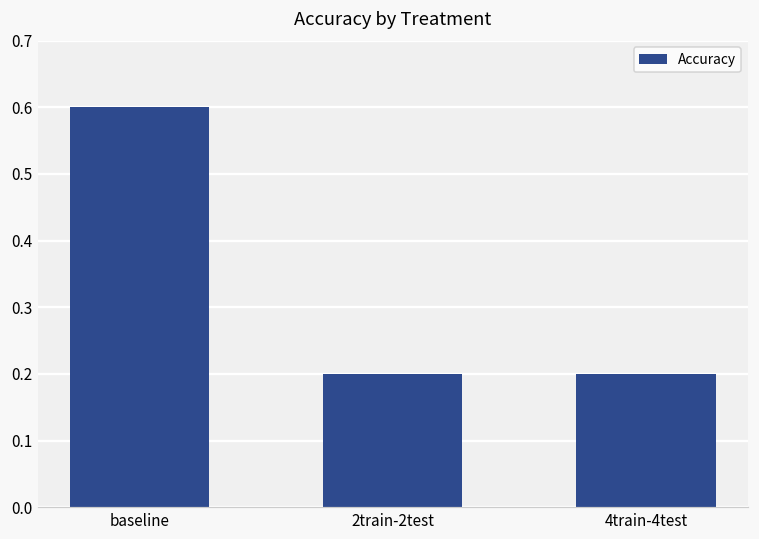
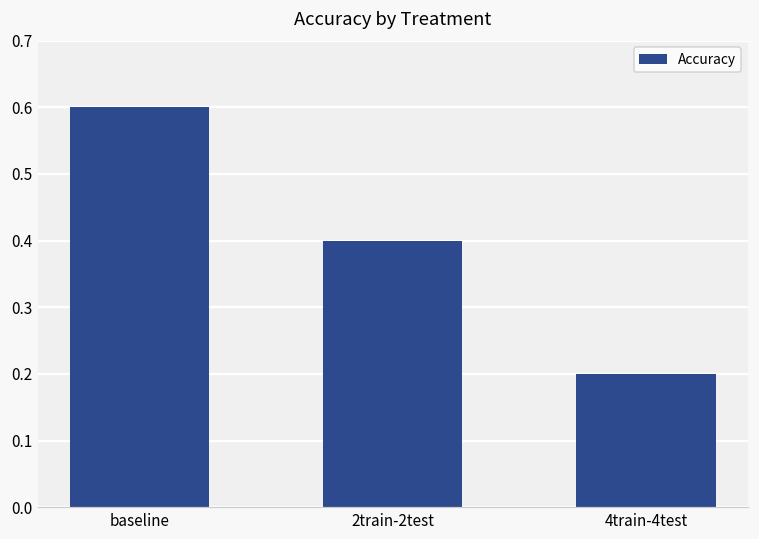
2train-2test: 0.2 -> 0.4
